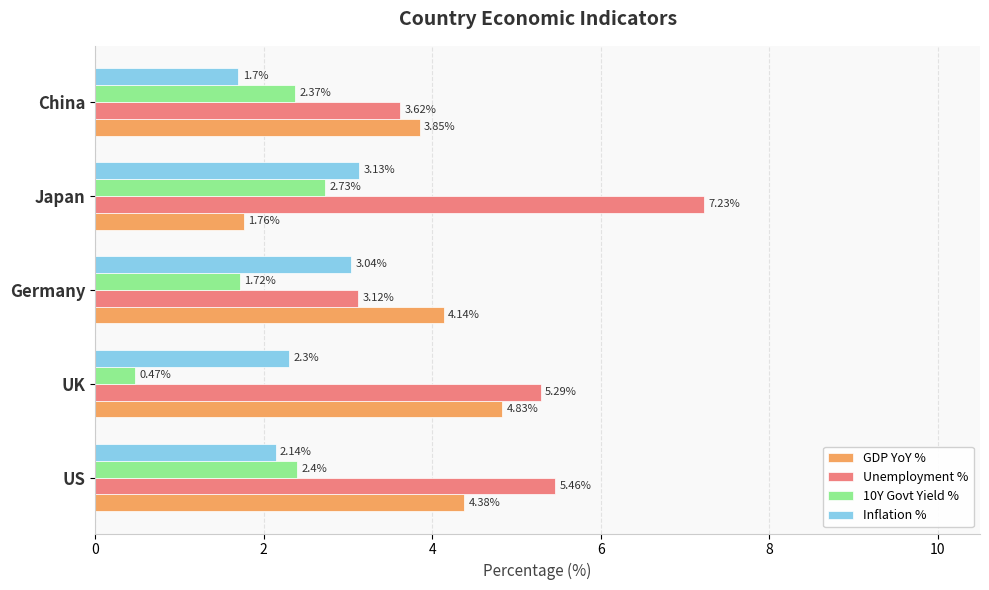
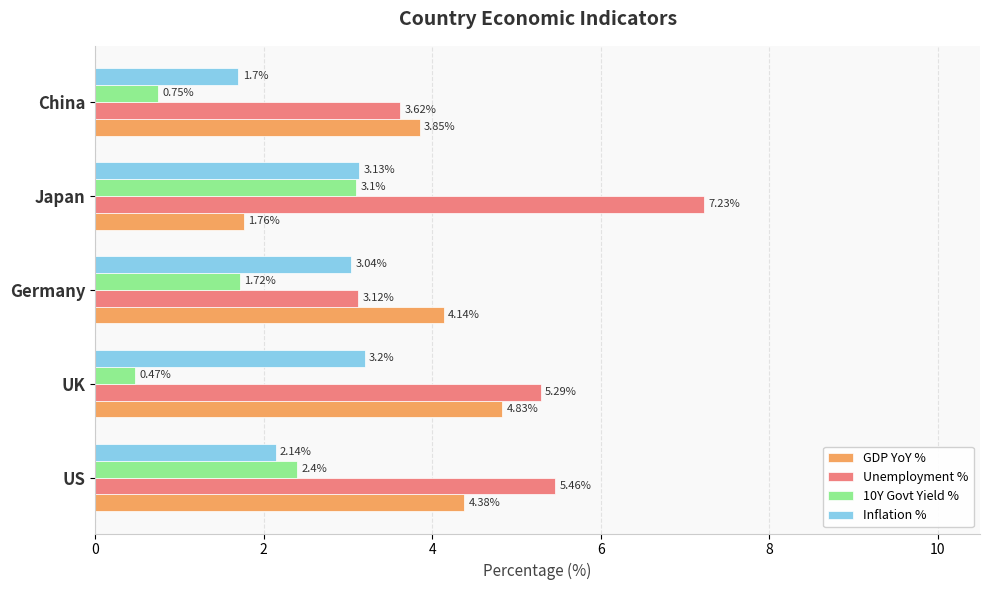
10Y Govt Yield %, China: 2.37% -> 0.75%
10Y Govt Yield %, Japan: 2.73% -> 3.1%
Inflation %, UK: 2.3% -> 3.2%
